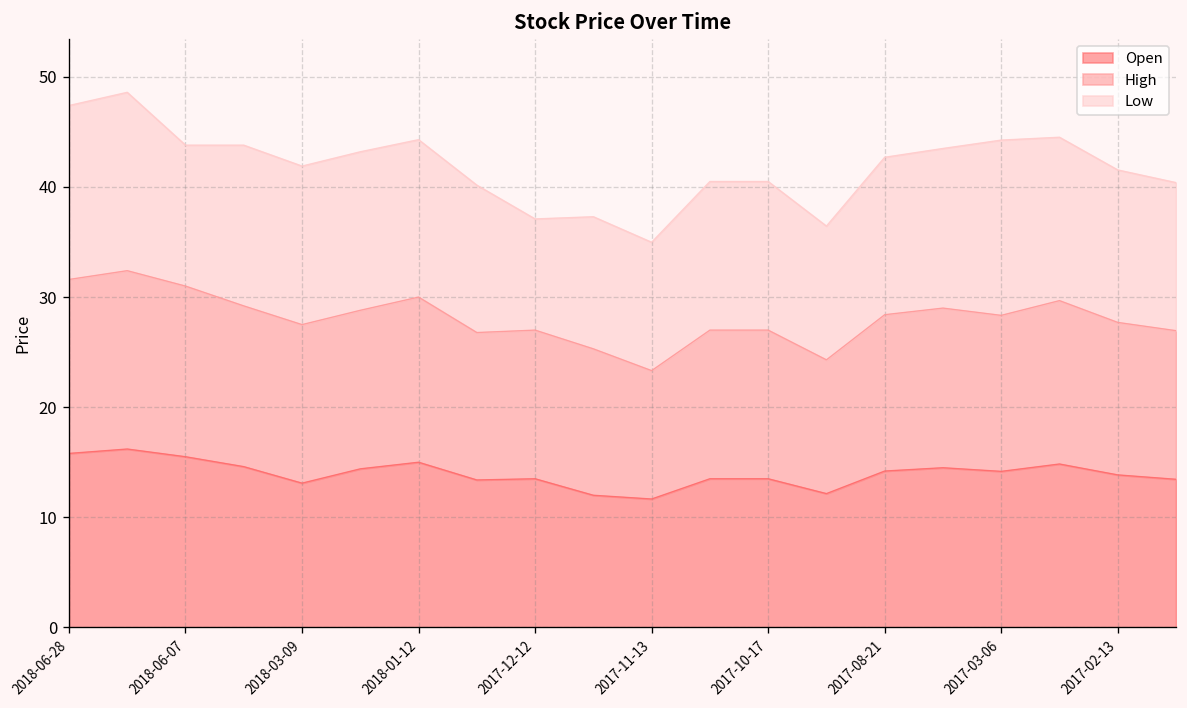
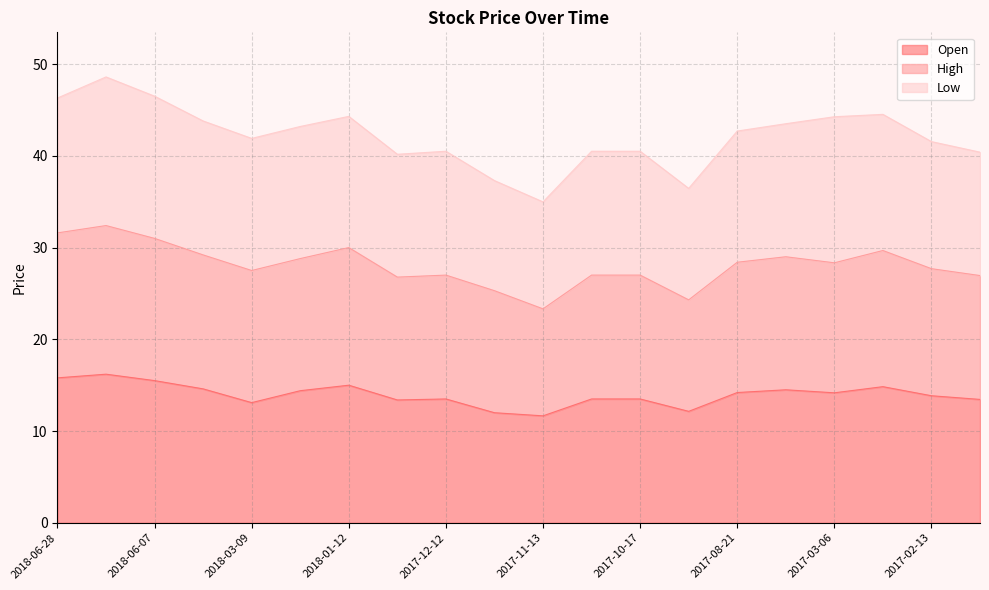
Low, 2018-06-28: 16 -> 15
Low, 2018-06-07: 13 -> 16
Low, 2017-12-12: 10 -> 14
